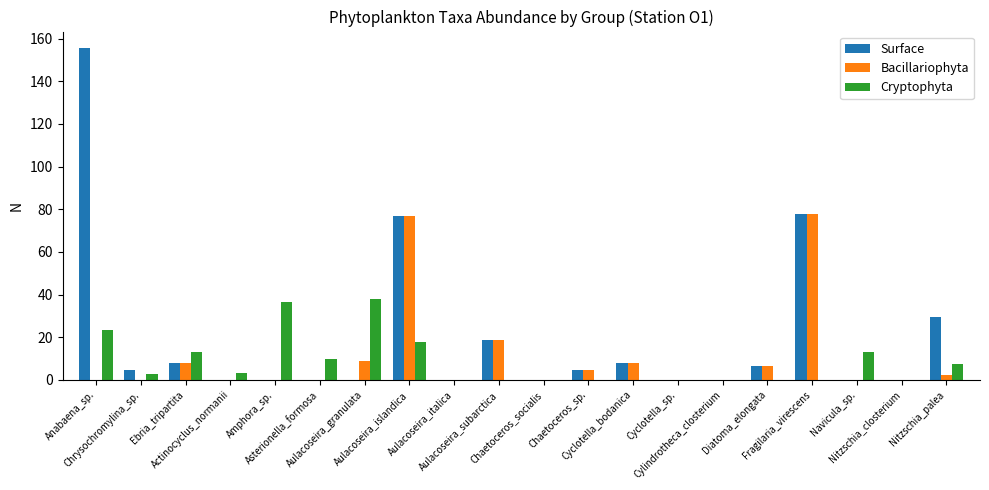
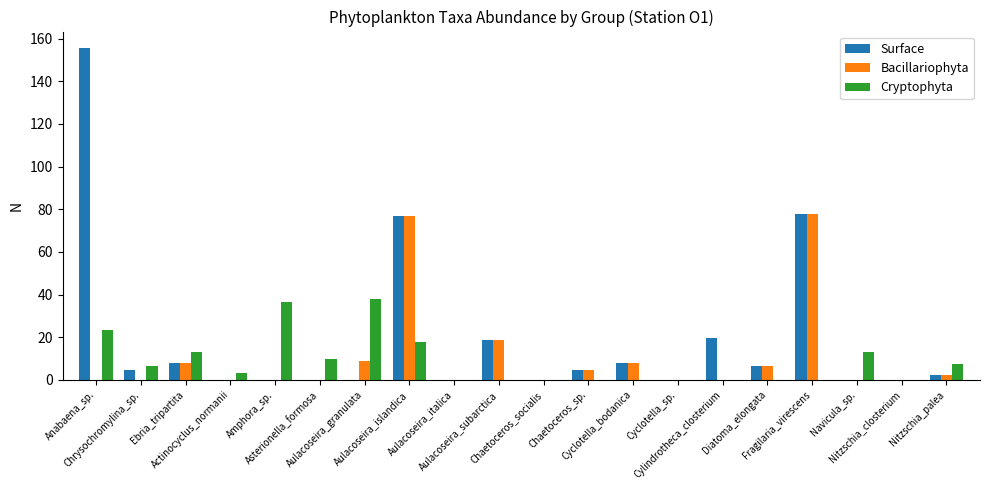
Cryptophyta, Chrysochromylina_sp.: 3 -> 7
Surface, Cylindrotheca_closterium: 0 -> 20
Surface, Nitzschia_palea: 29 -> 2
